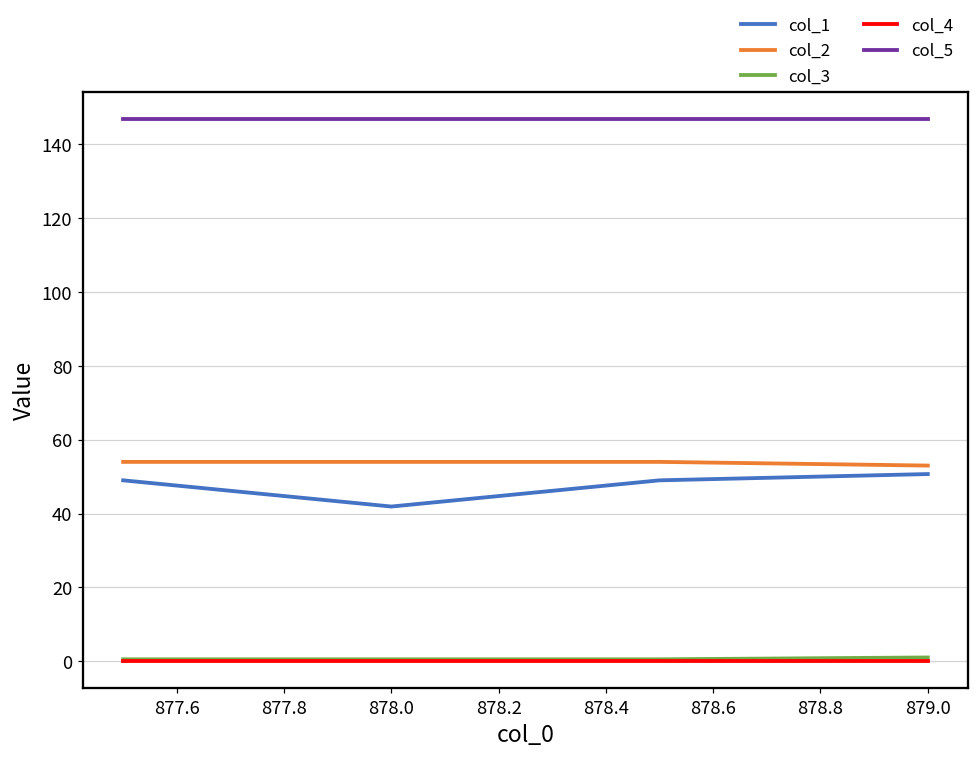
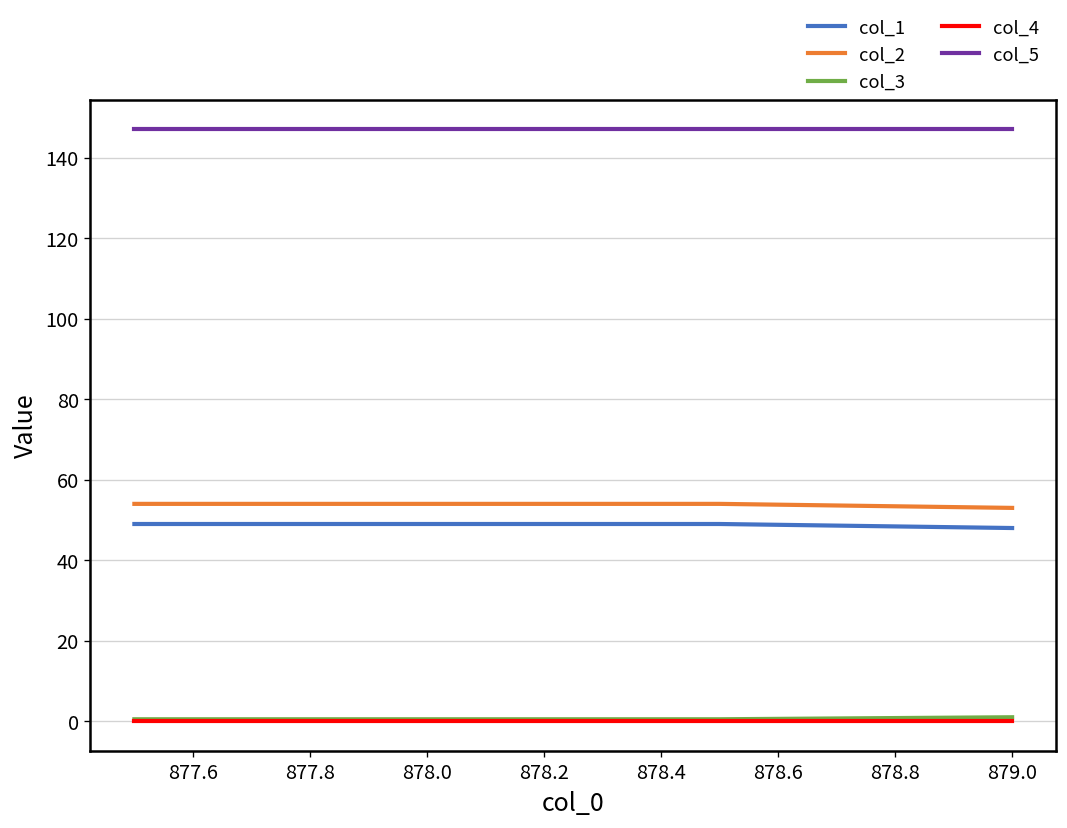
col_1, 878.0: 42 -> 49
col_1, 879.0: 51 -> 48
